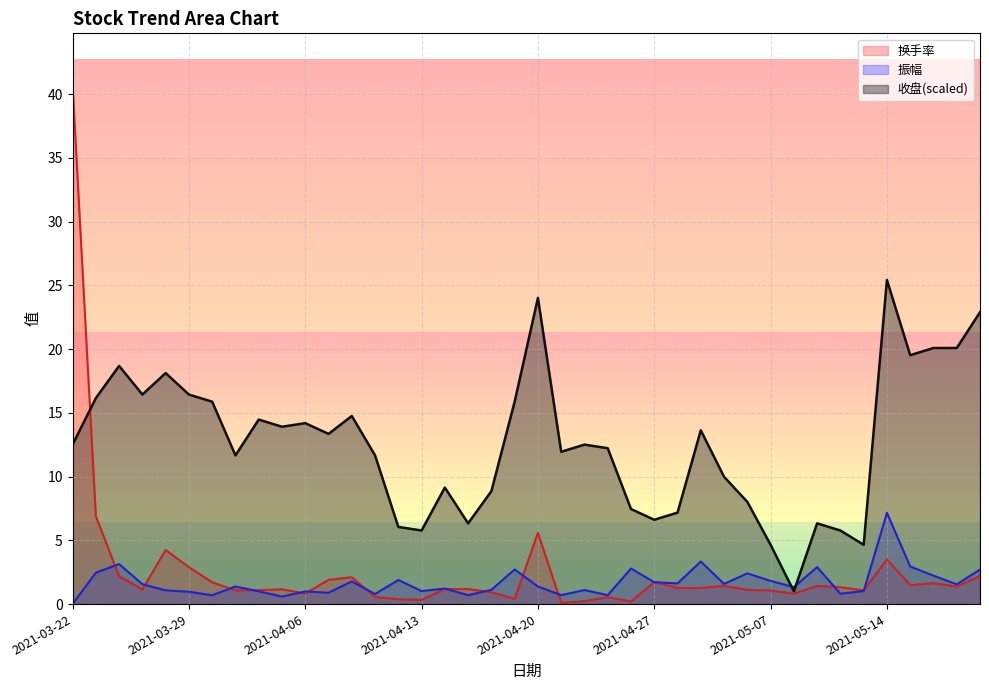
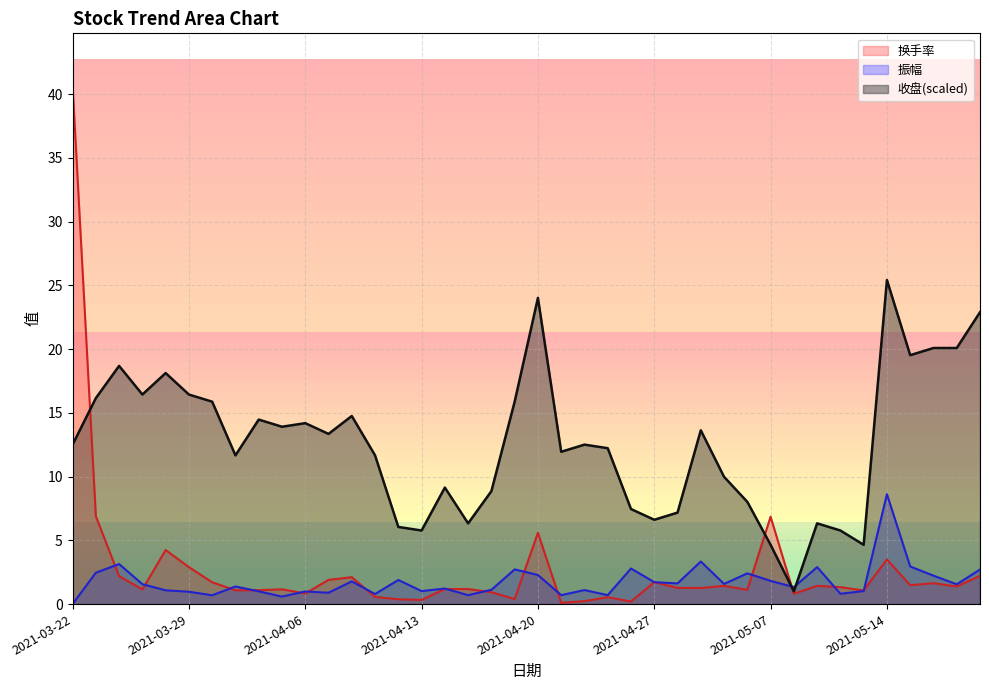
振幅, 2021-04-20: 1.4 -> 2.3
换手率, 2021-05-07: 1.1 -> 6.9
振幅, 2021-05-14: 7.2 -> 8.6
